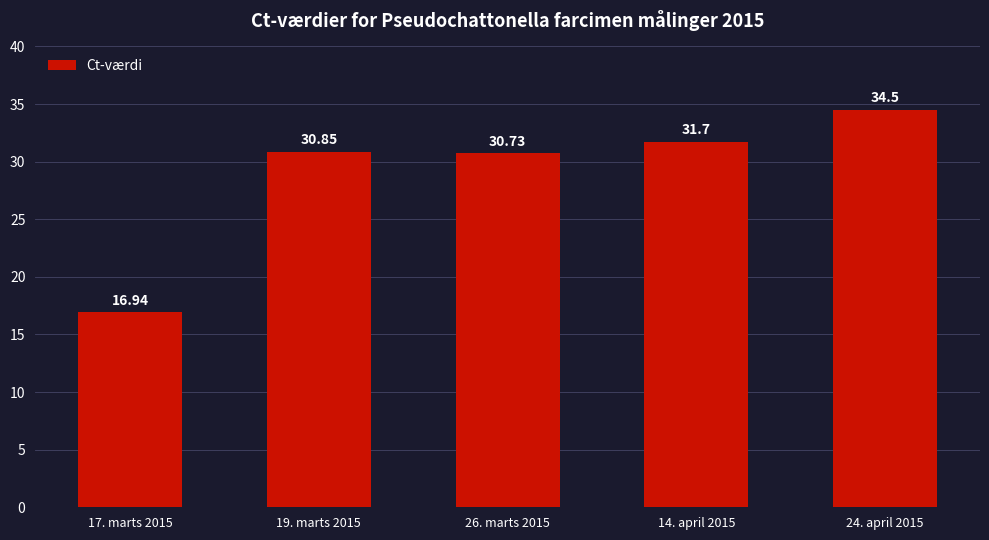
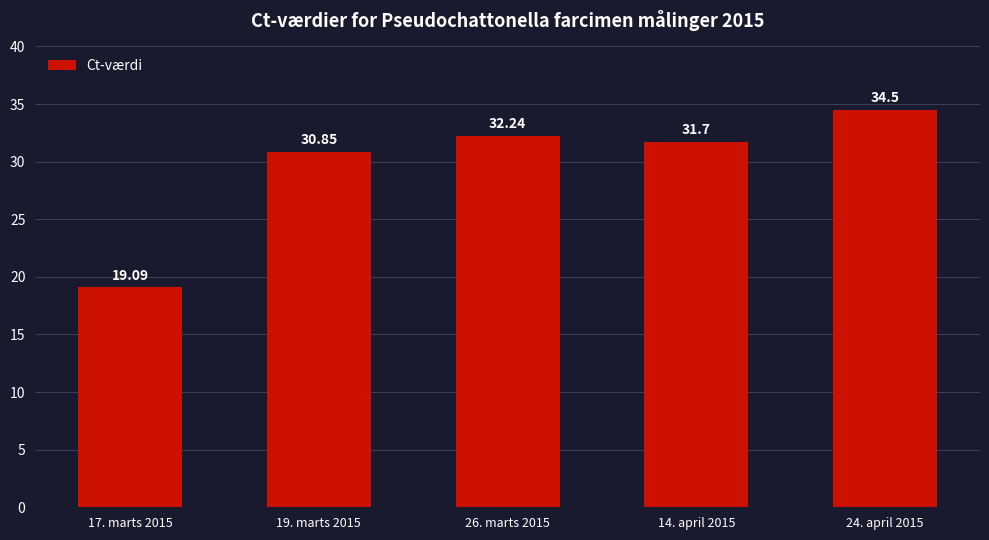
17. marts 2015: 16.94 -> 19.09
26. marts 2015: 30.73 -> 32.24
